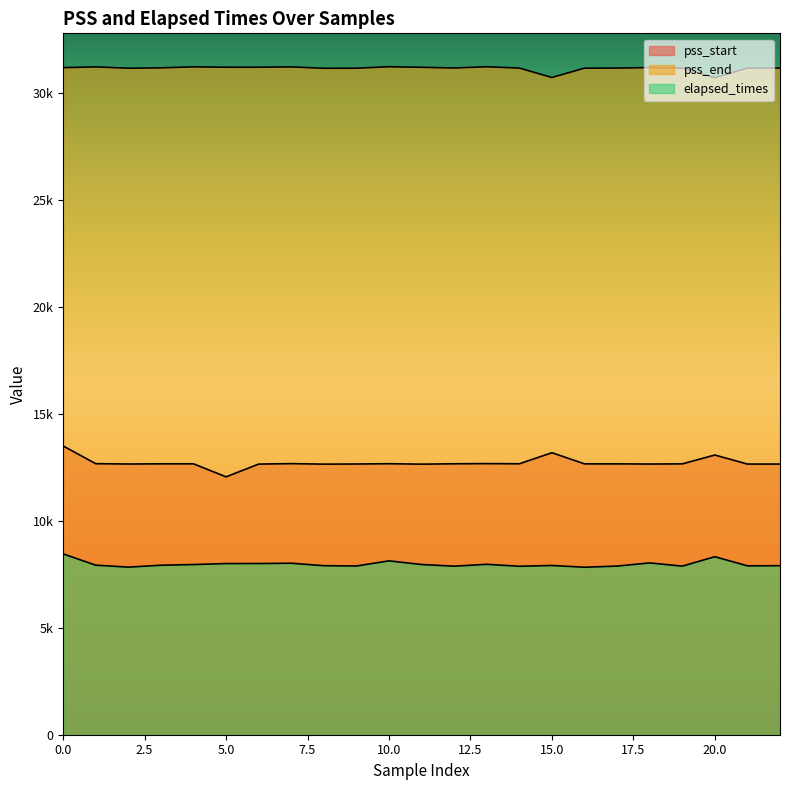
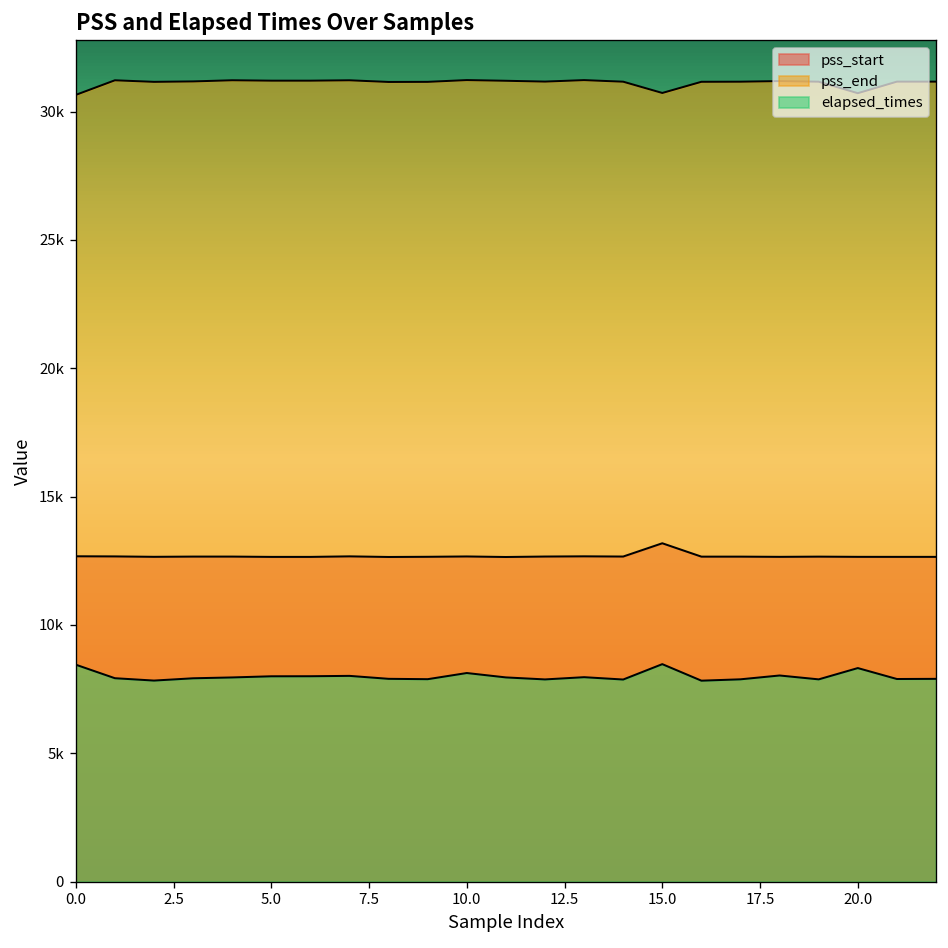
pss_start, 0.0: 13500 -> 12700
pss_end, 0.0: 31200 -> 30700
pss_start, 5.0: 12100 -> 12700
elapsed_times, 15.0: 7900 -> 8500
pss_start, 20.0: 13100 -> 12700
